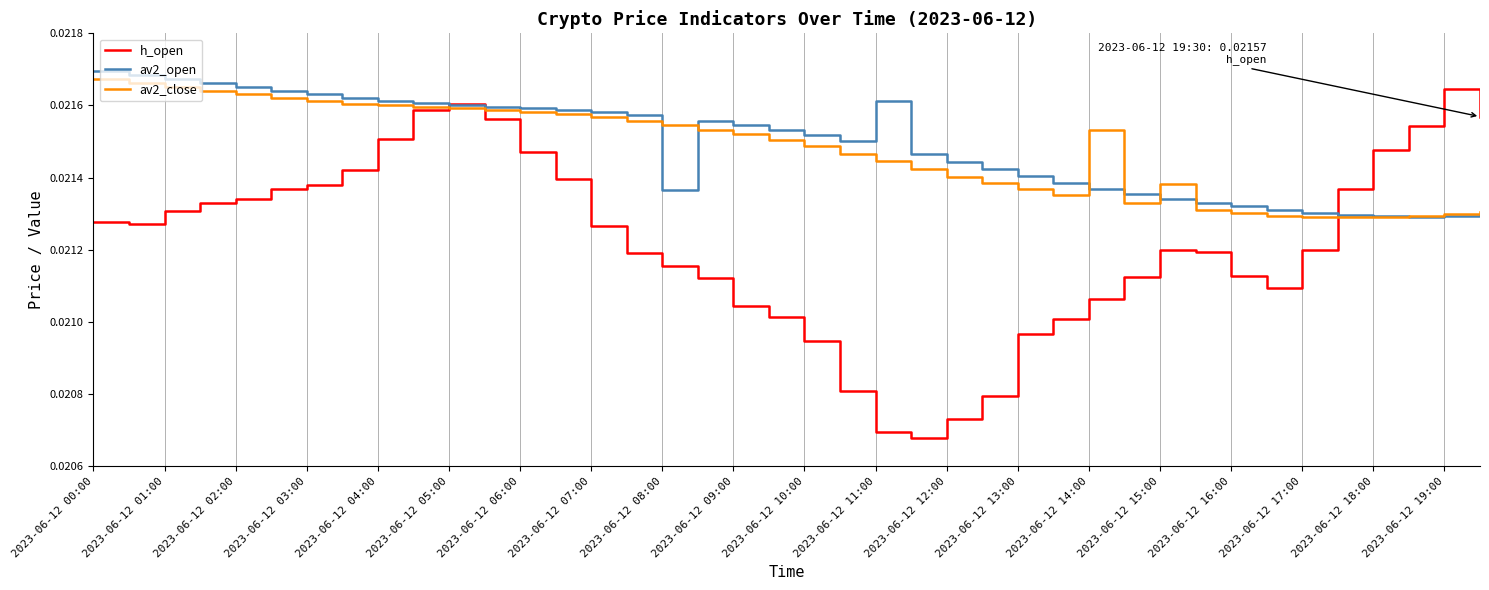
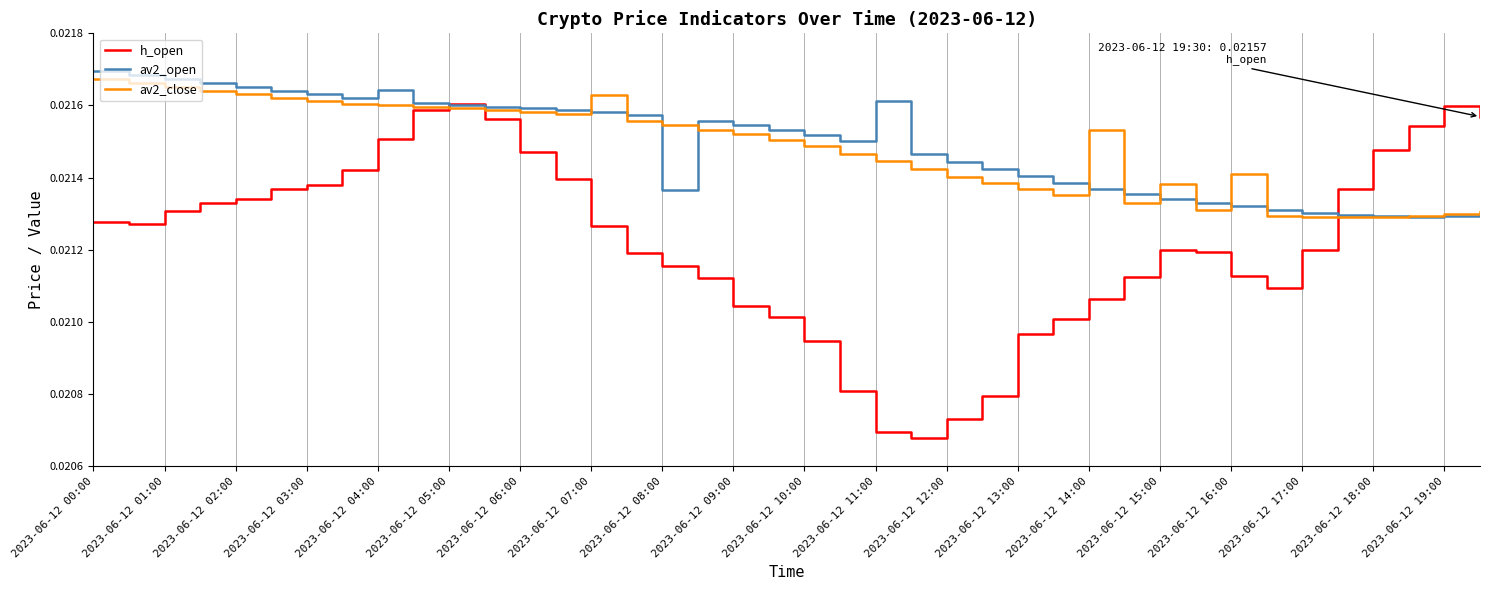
av2_open, 2023-06-12 04:00: 0.02161 -> 0.02164
av2_close, 2023-06-12 07:00: 0.02157 -> 0.02163
av2_close, 2023-06-12 16:00: 0.02130 -> 0.02141
h_open, 2023-06-12 19:00: 0.02164 -> 0.02160
